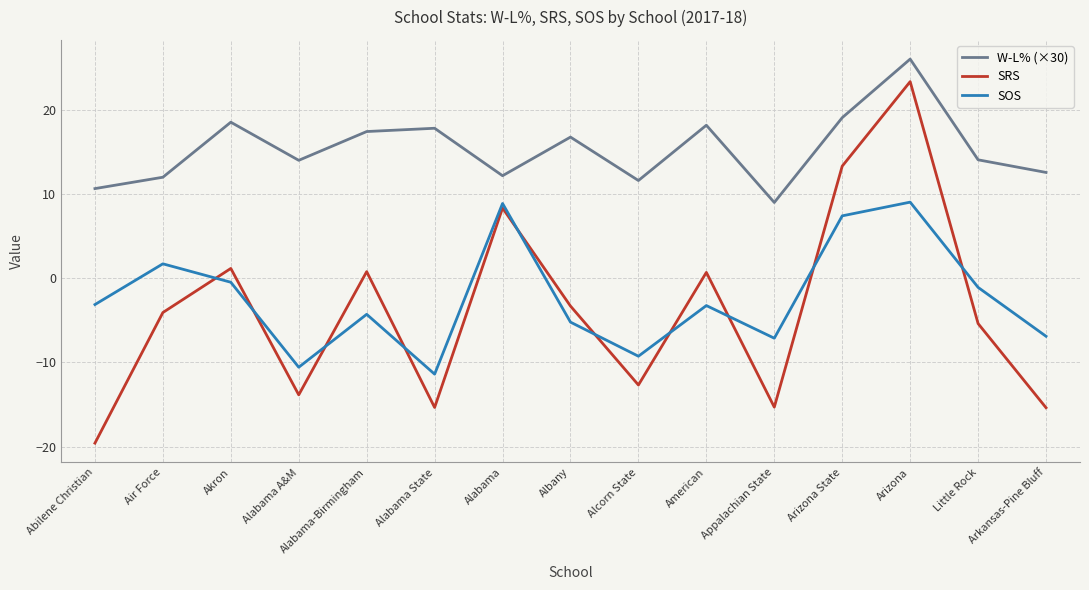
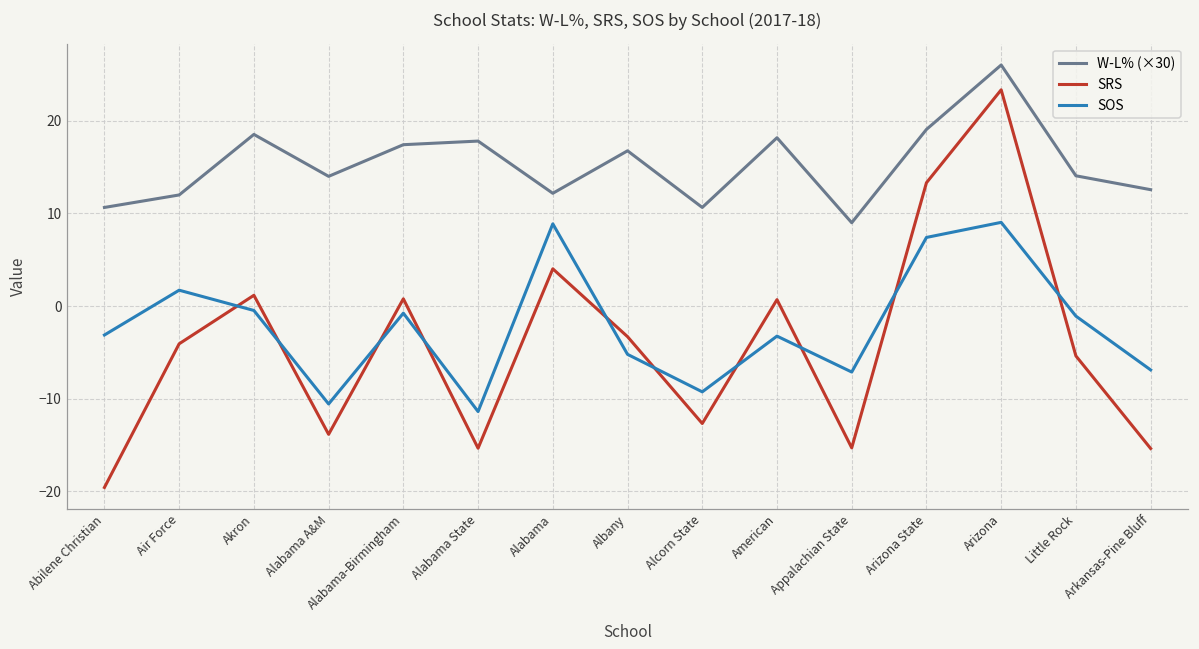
SOS, Alabama-Birmingham: -4 -> -1
SRS, Alabama: 8 -> 4
W-L% (×30), Alcorn State: 12 -> 11
